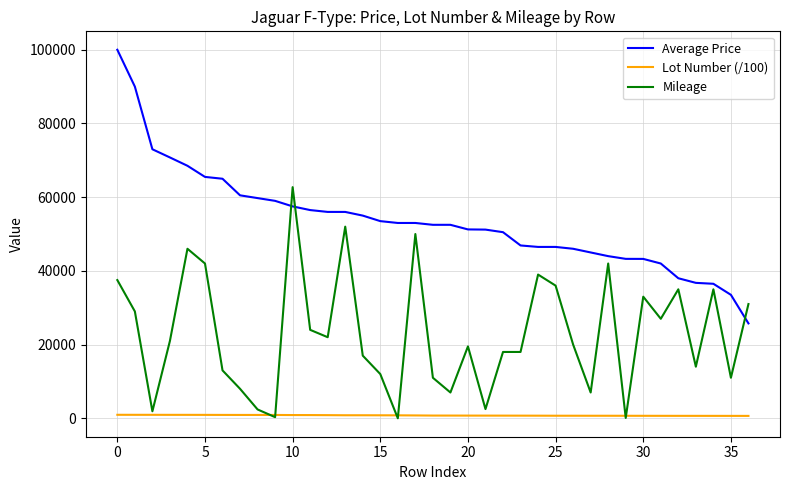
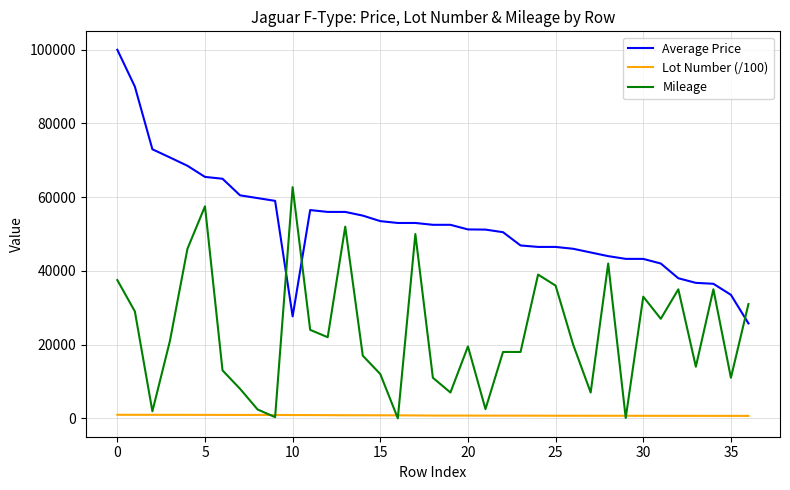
Mileage, 5: 42000 -> 58000
Average Price, 10: 58000 -> 28000
